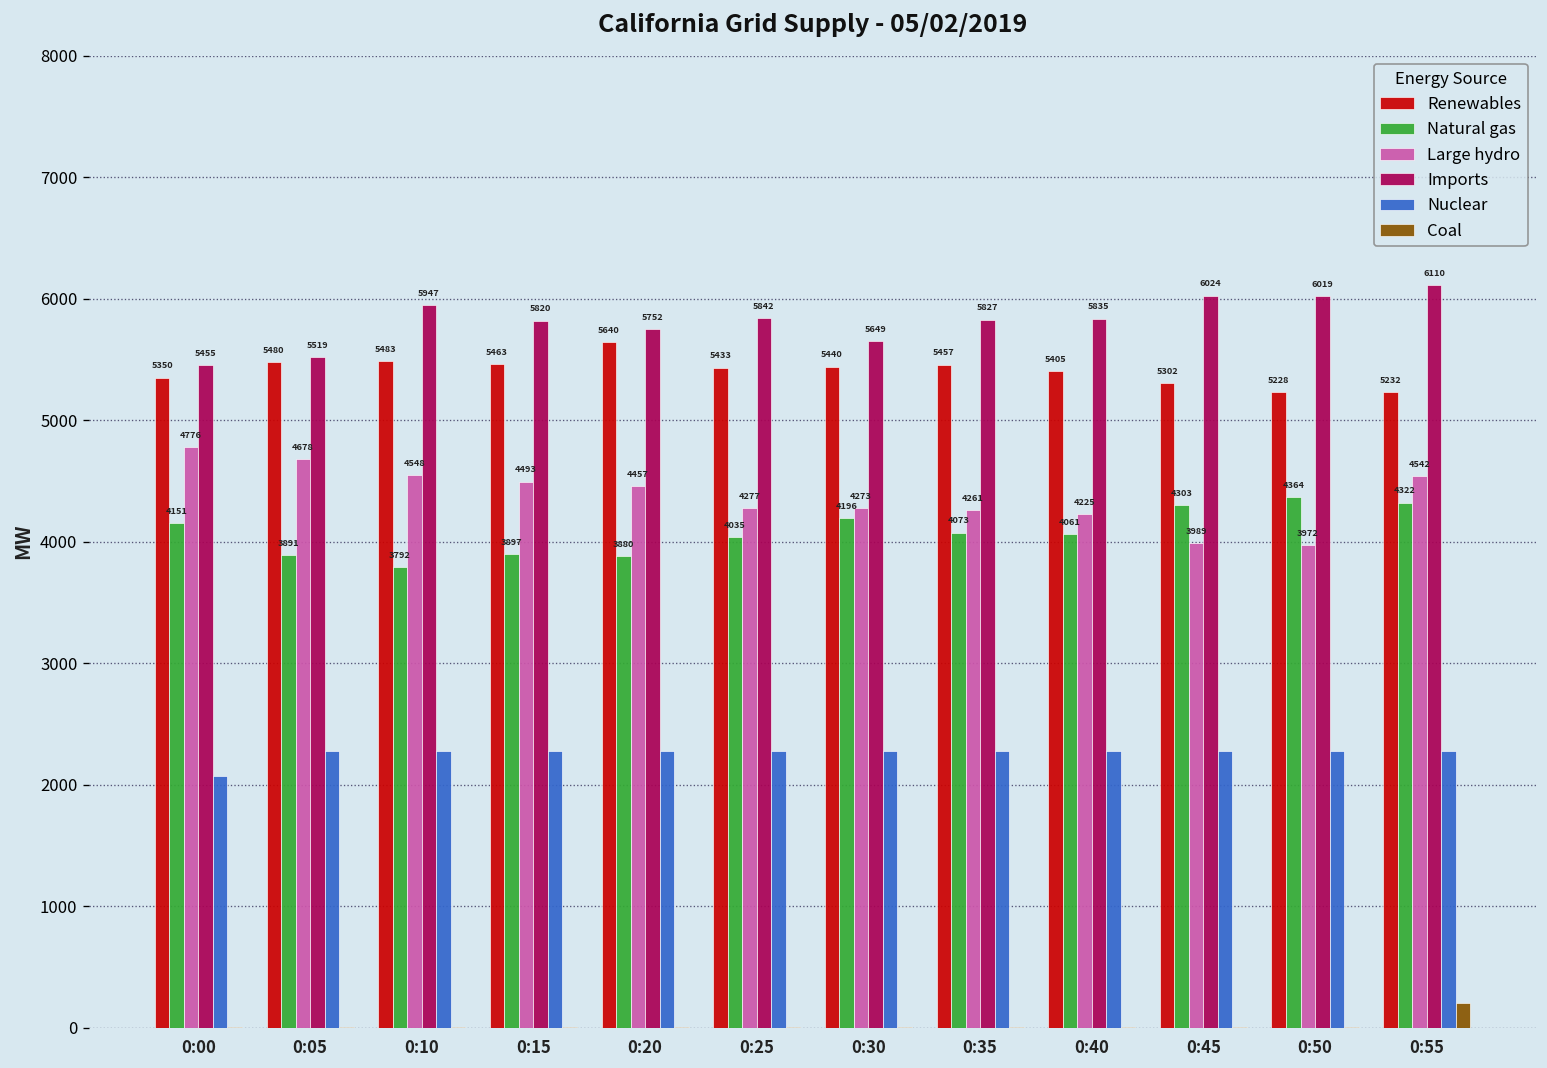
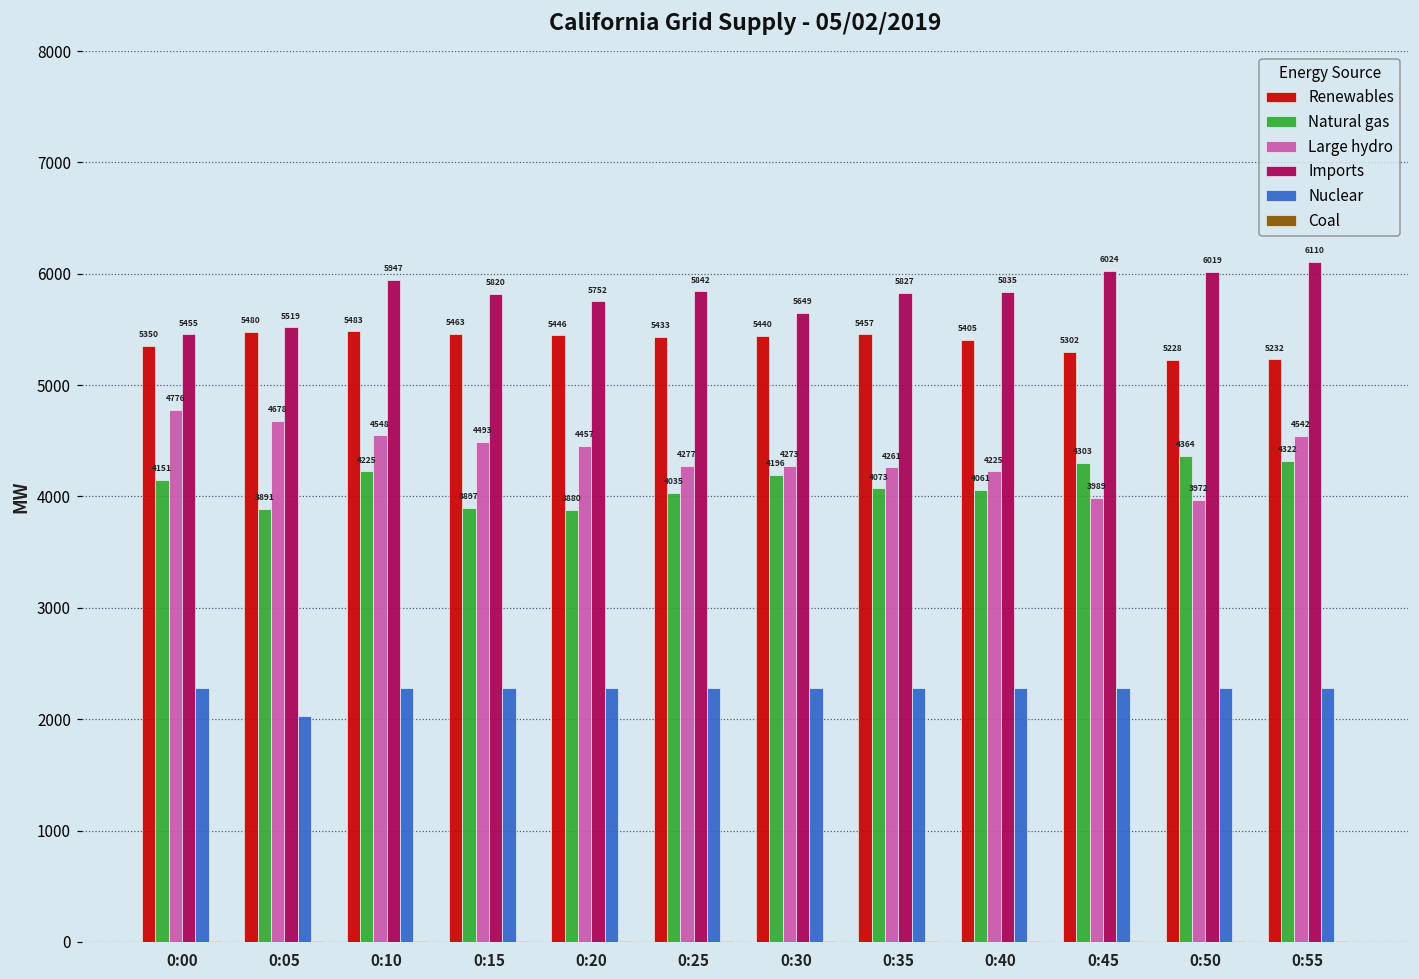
Nuclear, 0:00: 2070 -> 2280
Nuclear, 0:05: 2280 -> 2030
Natural gas, 0:10: 3792 -> 4225
Renewables, 0:20: 5640 -> 5446
Coal, 0:55: 200 -> 10
